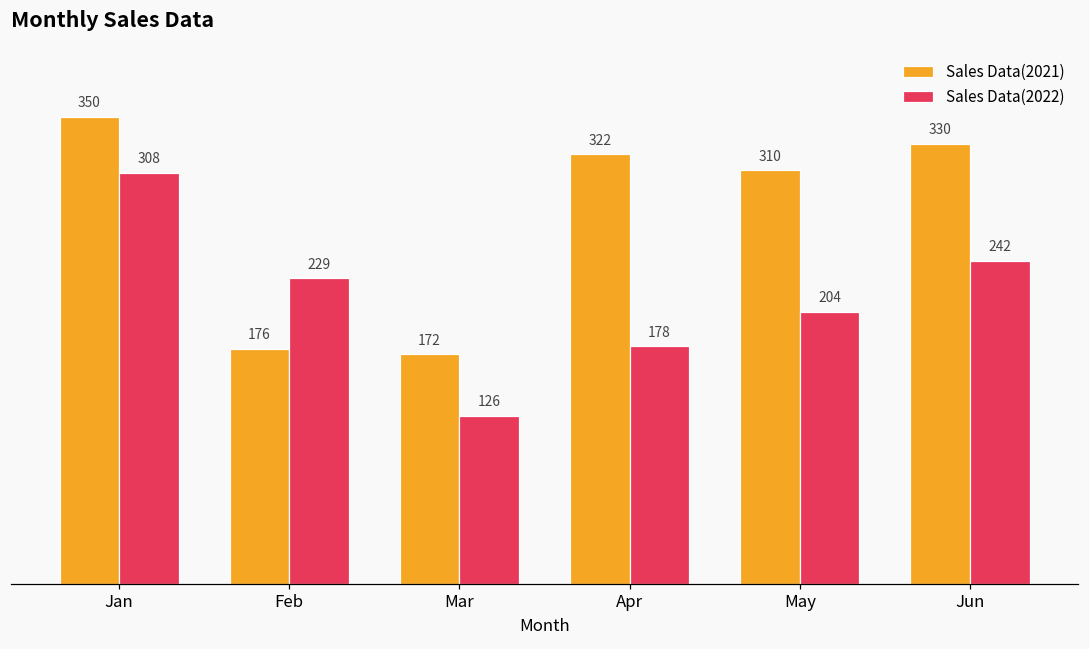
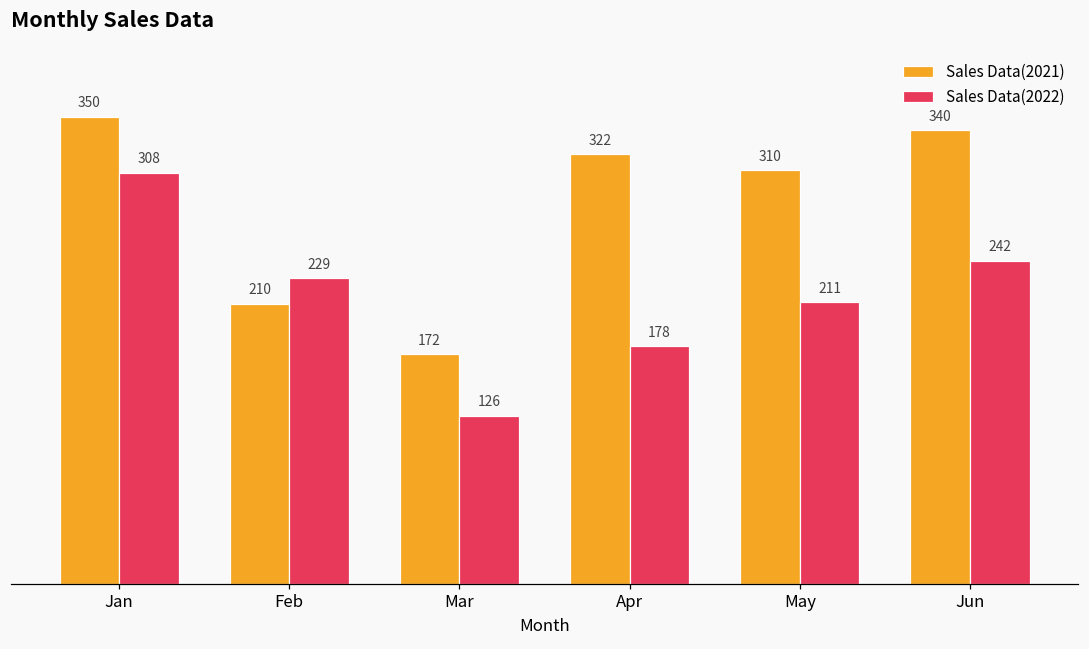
Sales Data(2021), Feb: 176 -> 210
Sales Data(2022), May: 204 -> 211
Sales Data(2021), Jun: 330 -> 340
